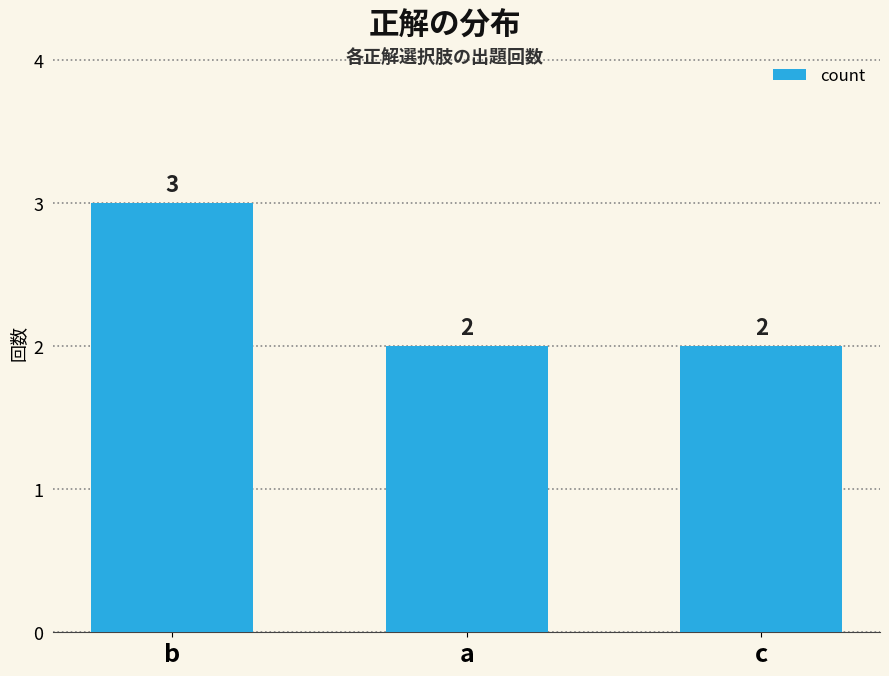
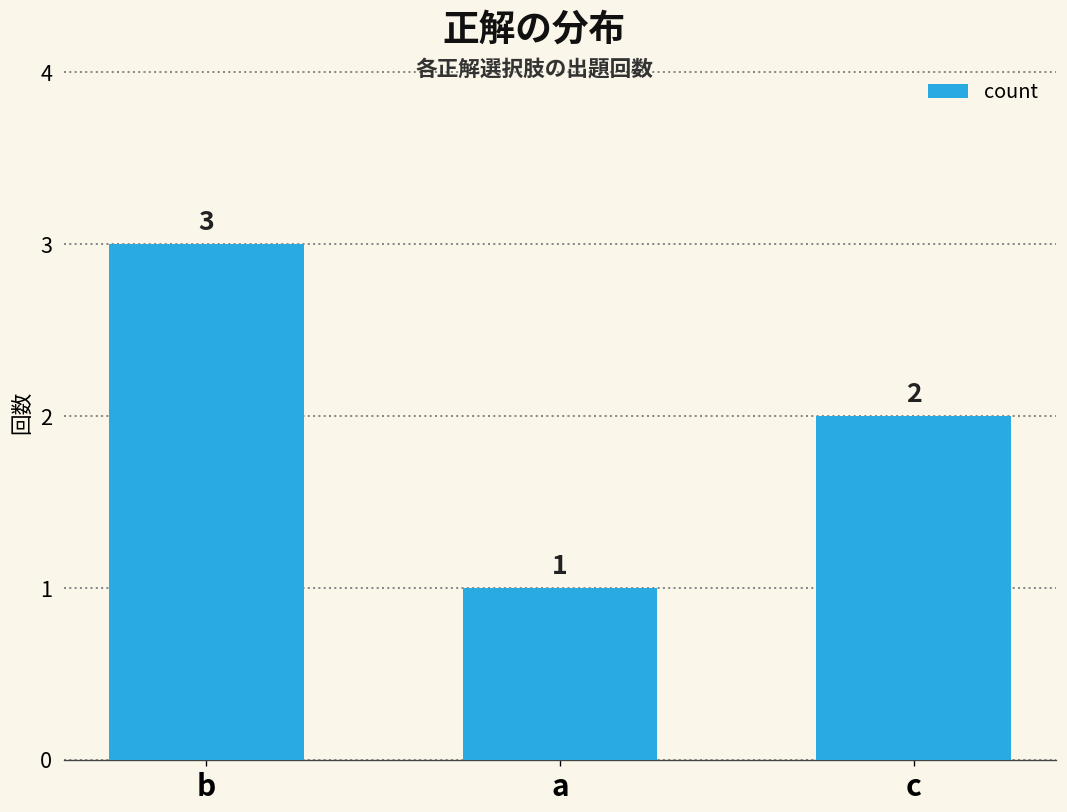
a: 2 -> 1
